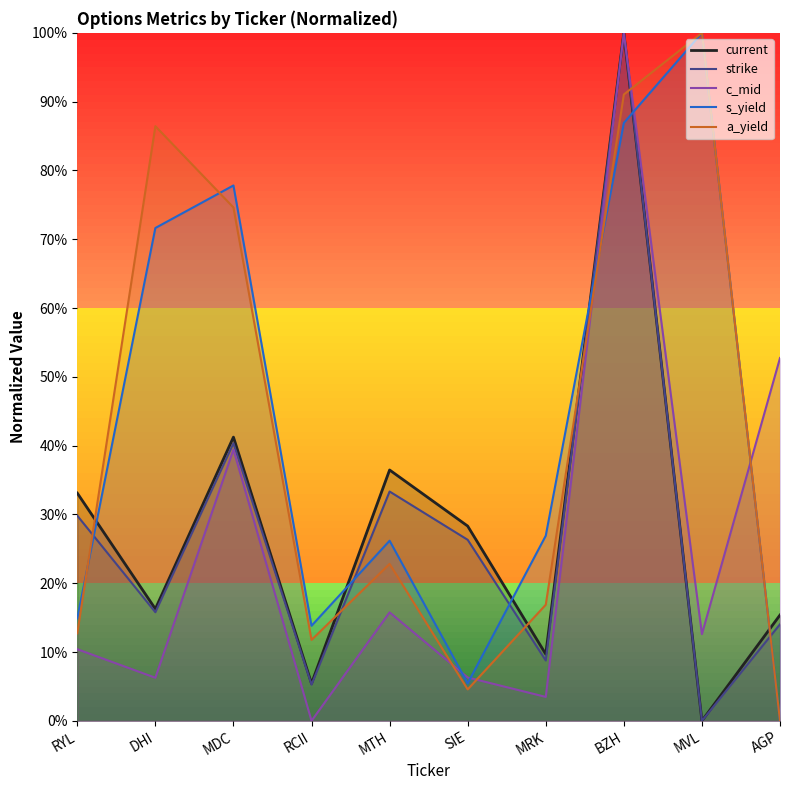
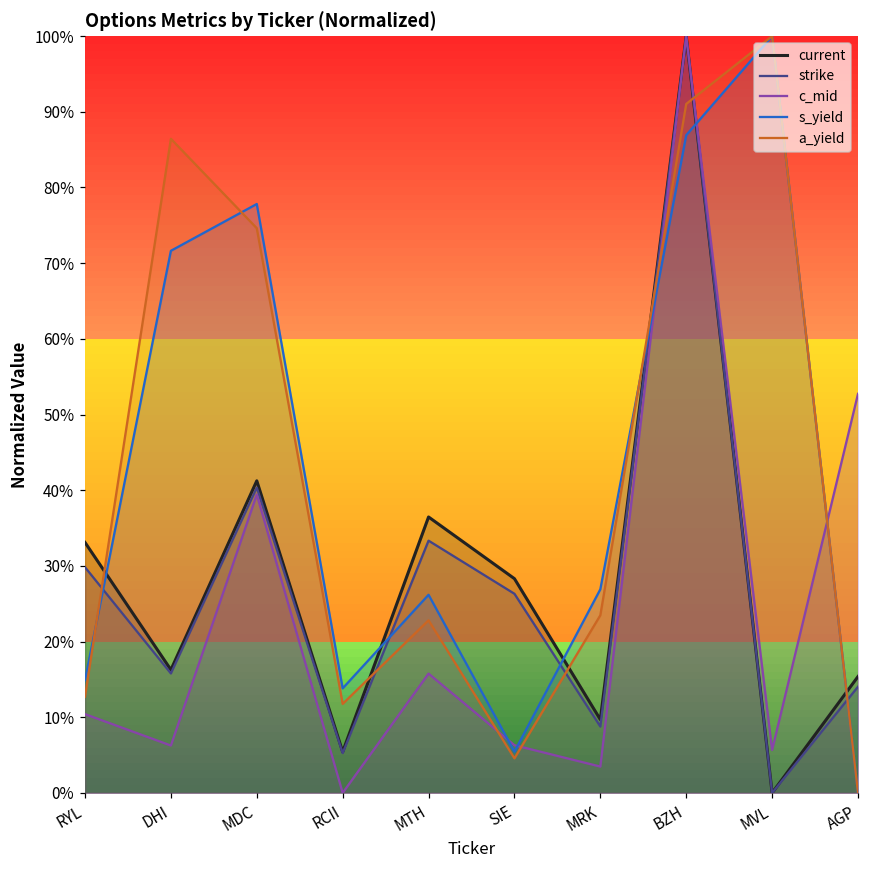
a_yield, MRK: 17% -> 23%
c_mid, MVL: 13% -> 6%
